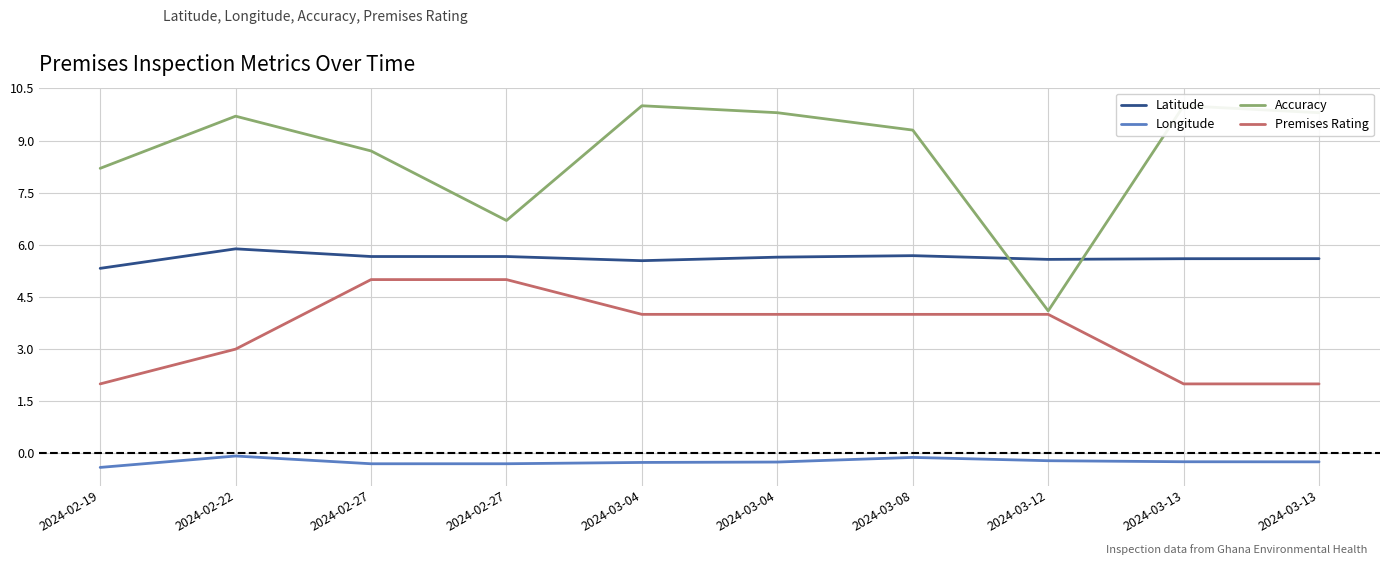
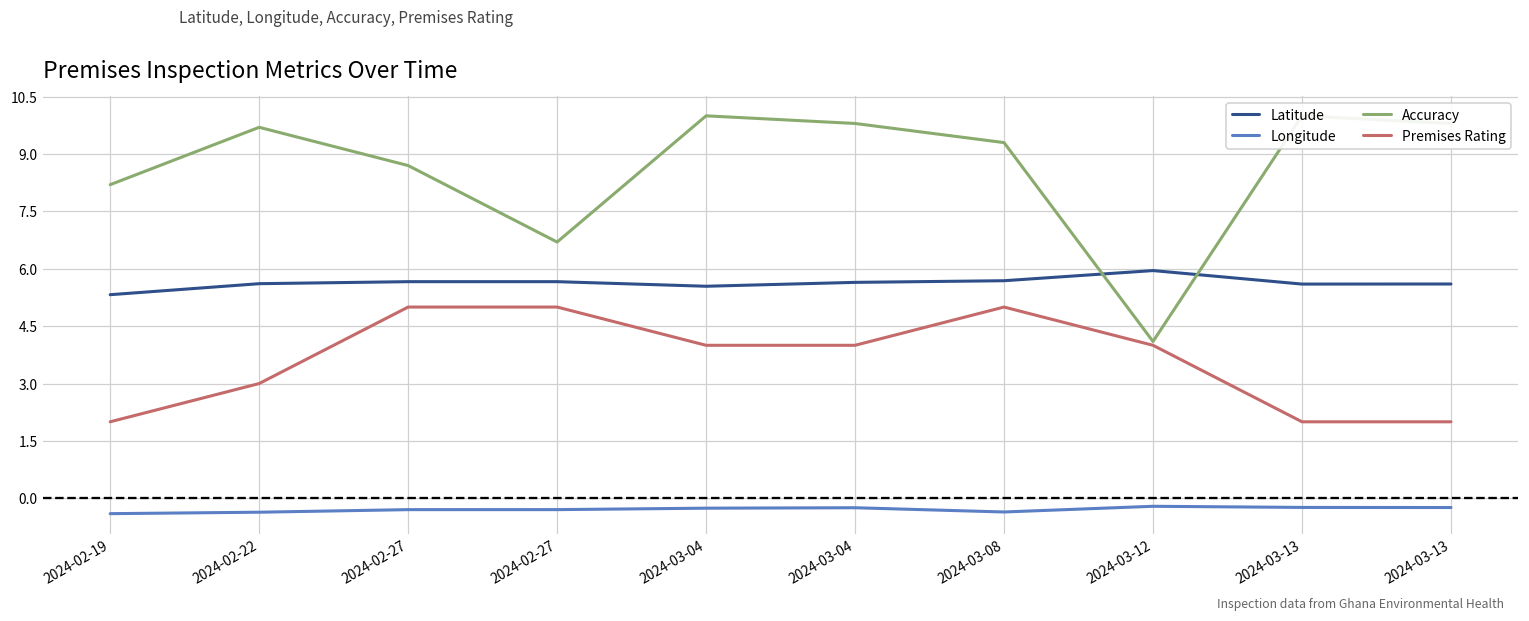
Latitude, 2024-02-22: 5.9 -> 5.6
Longitude, 2024-02-22: -0.1 -> -0.4
Longitude, 2024-03-08: -0.1 -> -0.4
Premises Rating, 2024-03-08: 4 -> 5
Latitude, 2024-03-12: 5.6 -> 6.0
